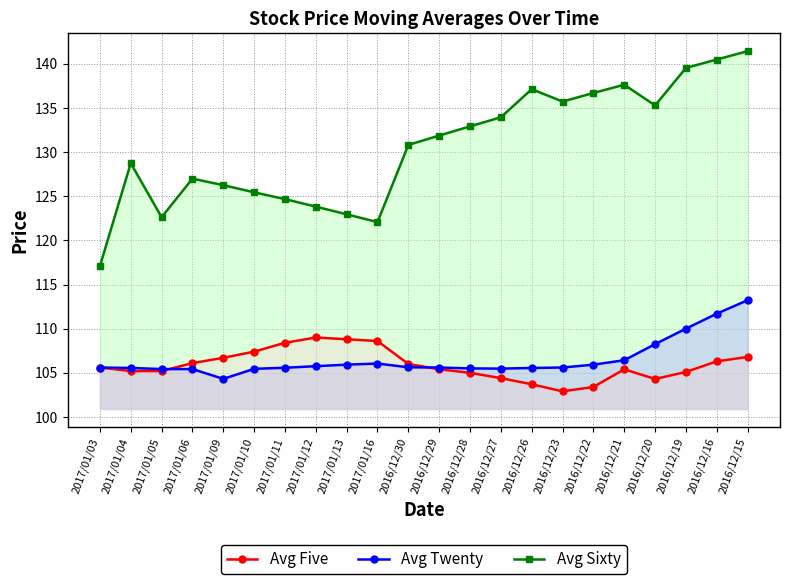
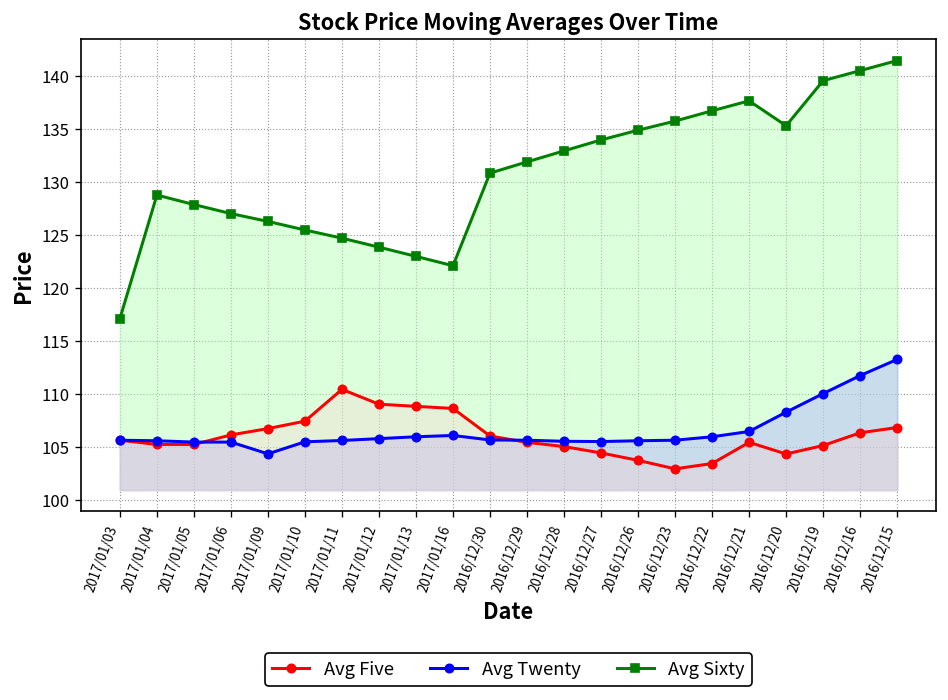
Avg Sixty, 2017/01/05: 123 -> 128
Avg Five, 2017/01/11: 108 -> 110
Avg Sixty, 2016/12/26: 137 -> 135
